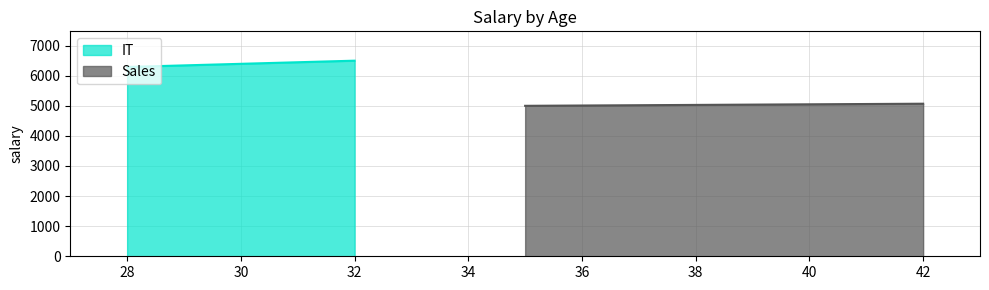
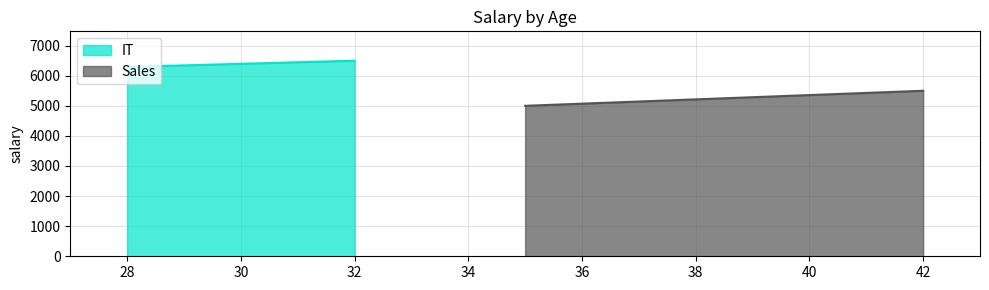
Sales, 42: 5100 -> 5500
